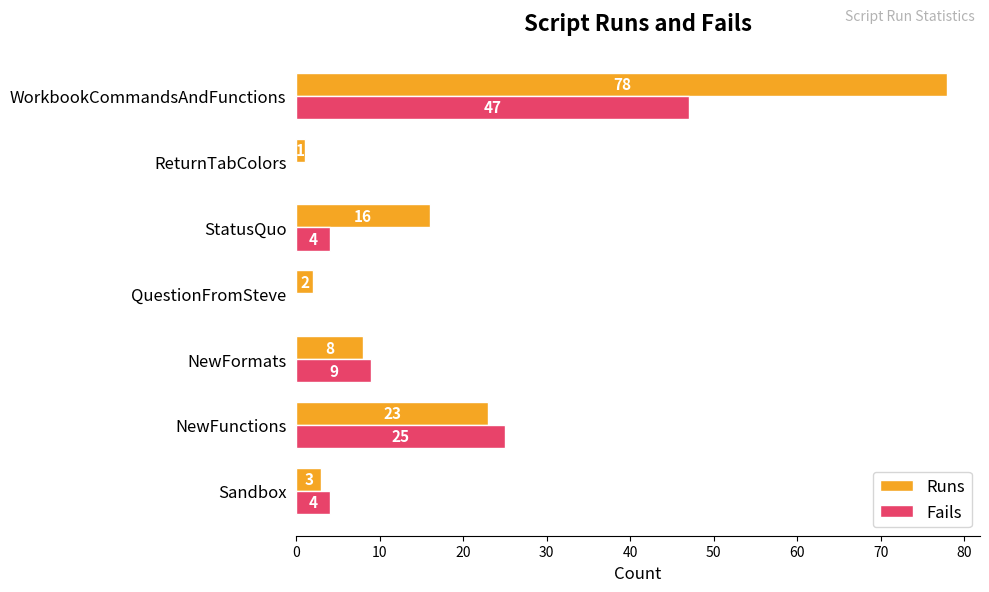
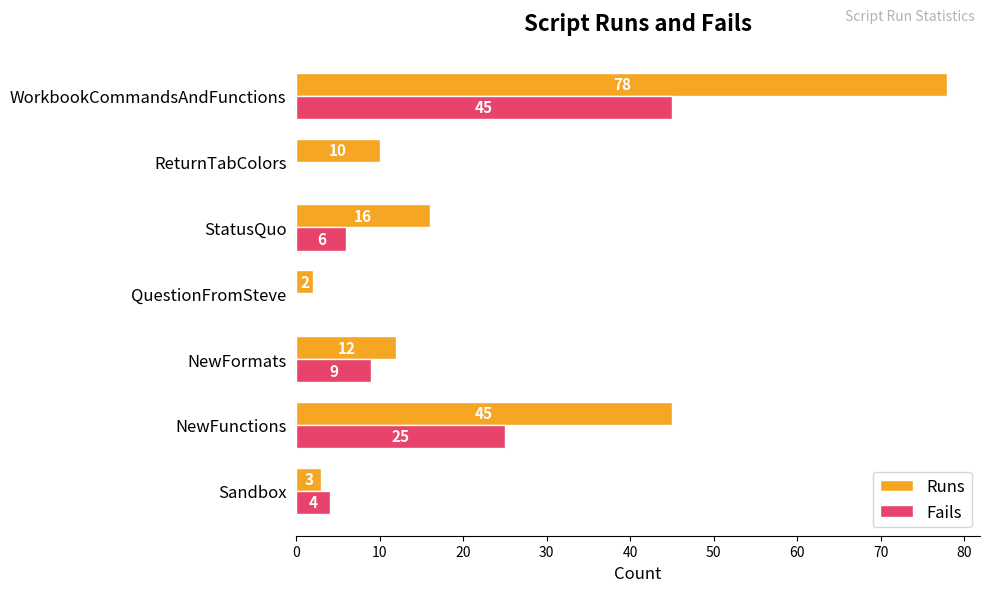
Fails, WorkbookCommandsAndFunctions: 47 -> 45
Runs, ReturnTabColors: 1 -> 10
Fails, StatusQuo: 4 -> 6
Runs, NewFormats: 8 -> 12
Runs, NewFunctions: 23 -> 45
